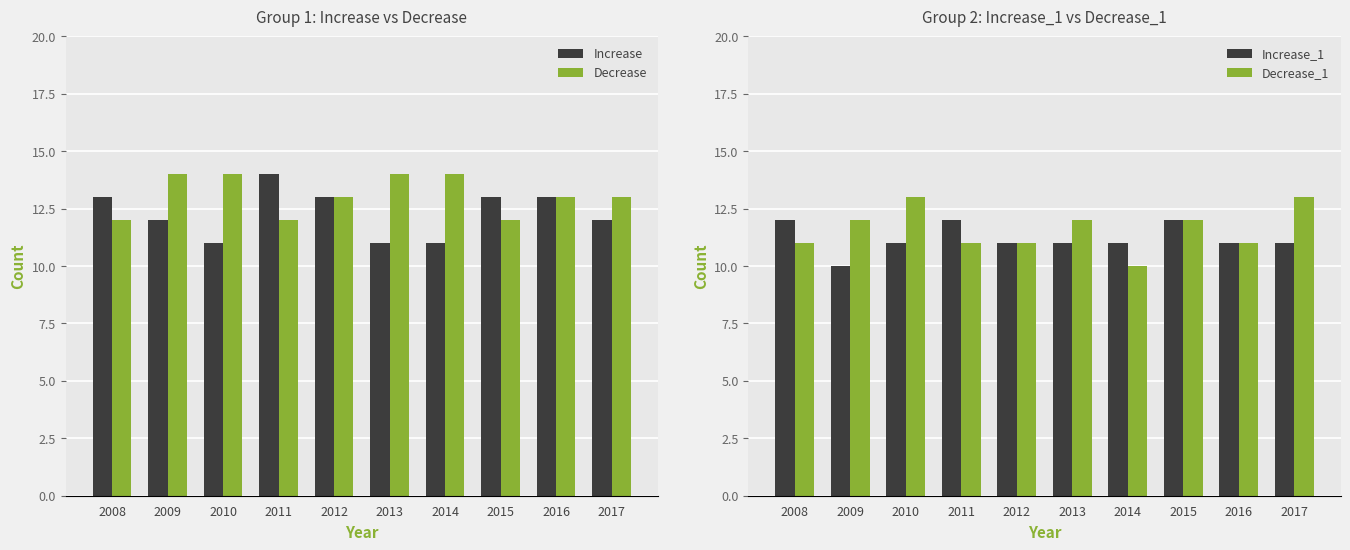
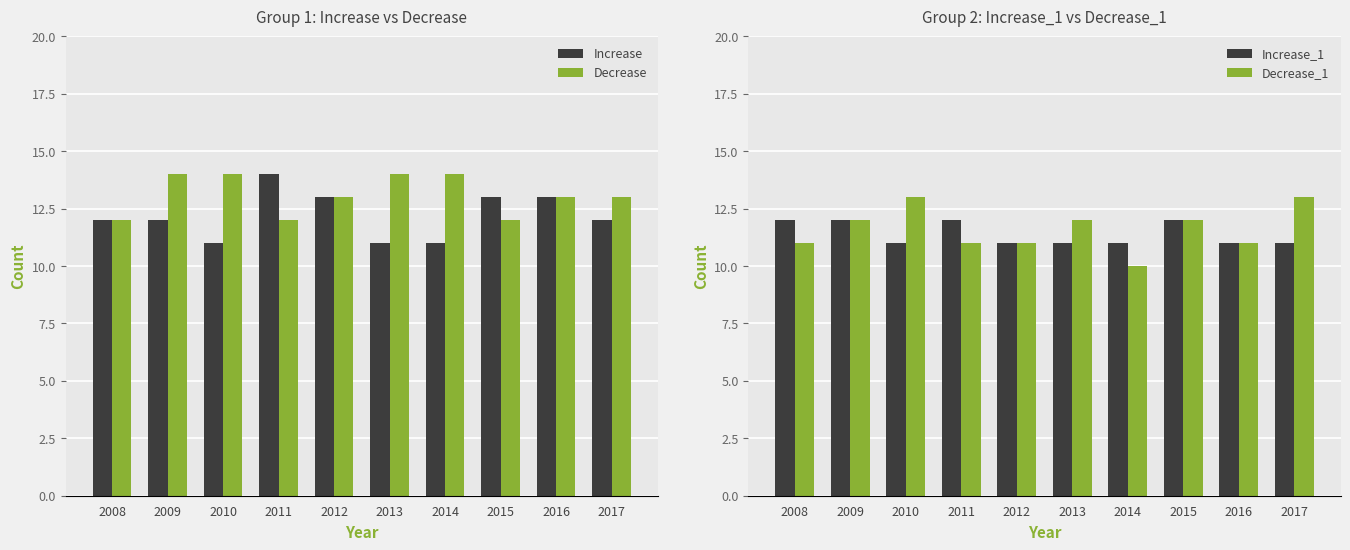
Group 1: Increase vs Decrease, Increase, 2008: 13 -> 12
Group 2: Increase_1 vs Decrease_1, Increase_1, 2009: 10 -> 12
